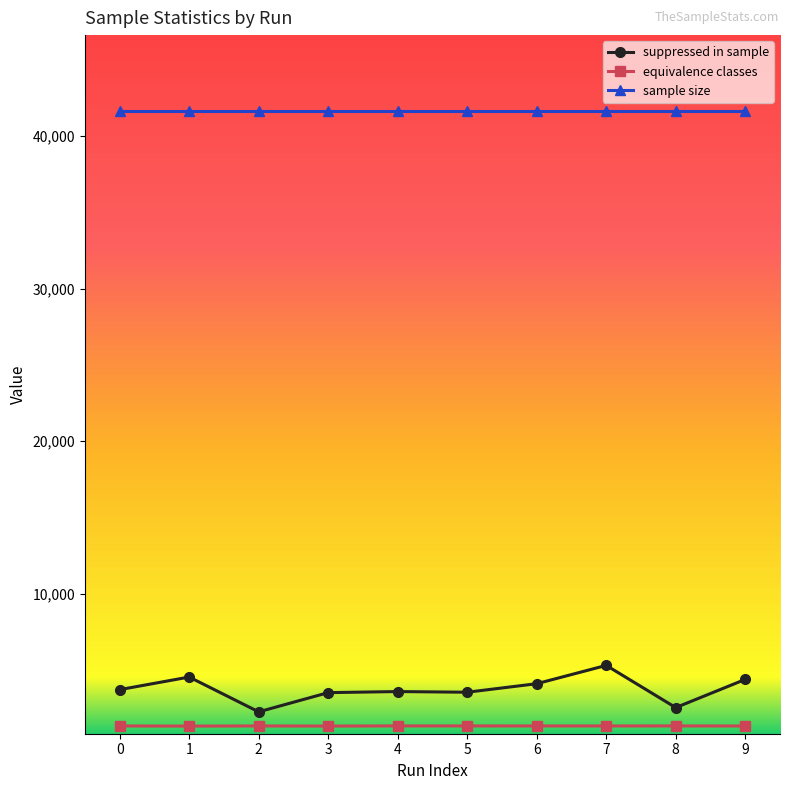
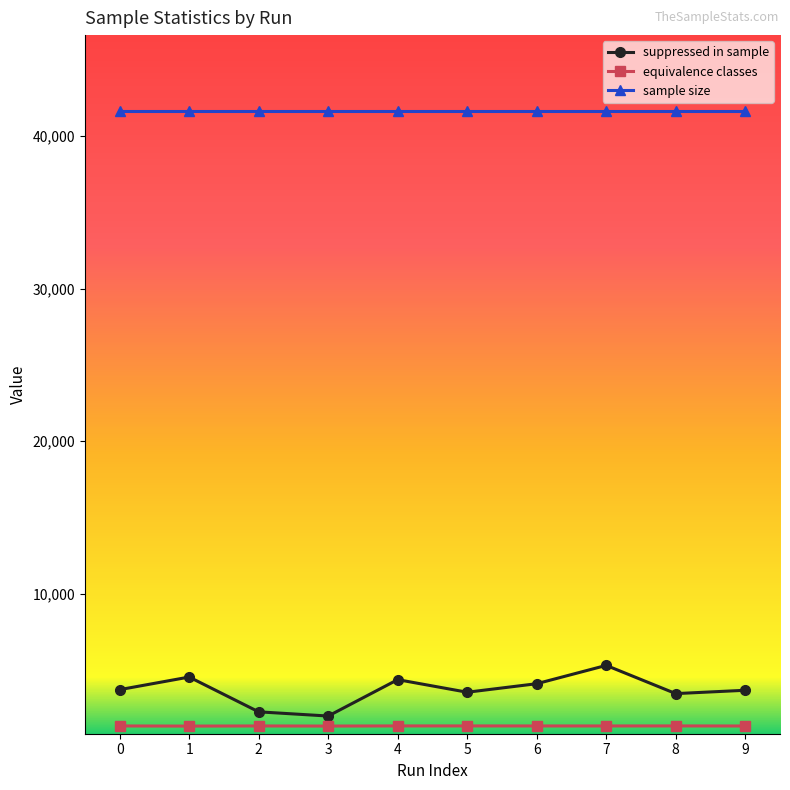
suppressed in sample, 3: 3,500 -> 2,000
suppressed in sample, 4: 3,600 -> 4,400
suppressed in sample, 8: 2,500 -> 3,500
suppressed in sample, 9: 4,400 -> 3,700
